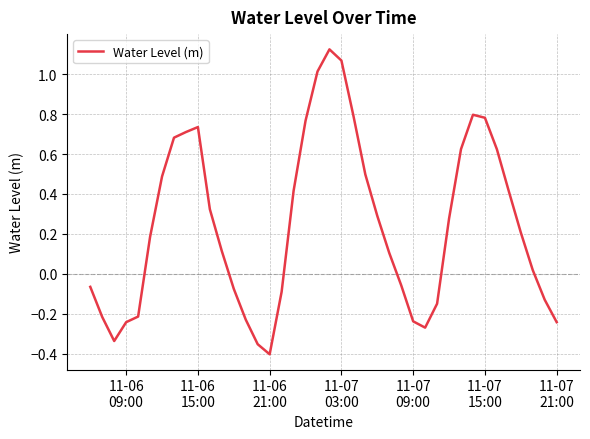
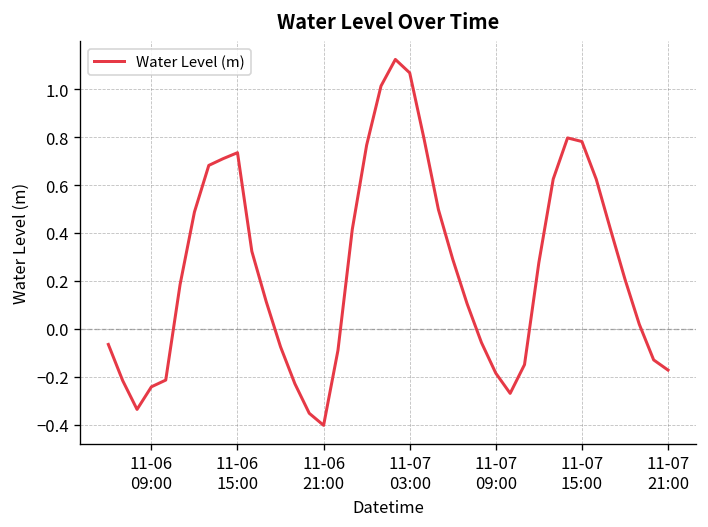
11-07 09:00: -0.24 -> -0.18
11-07 21:00: -0.24 -> -0.17
